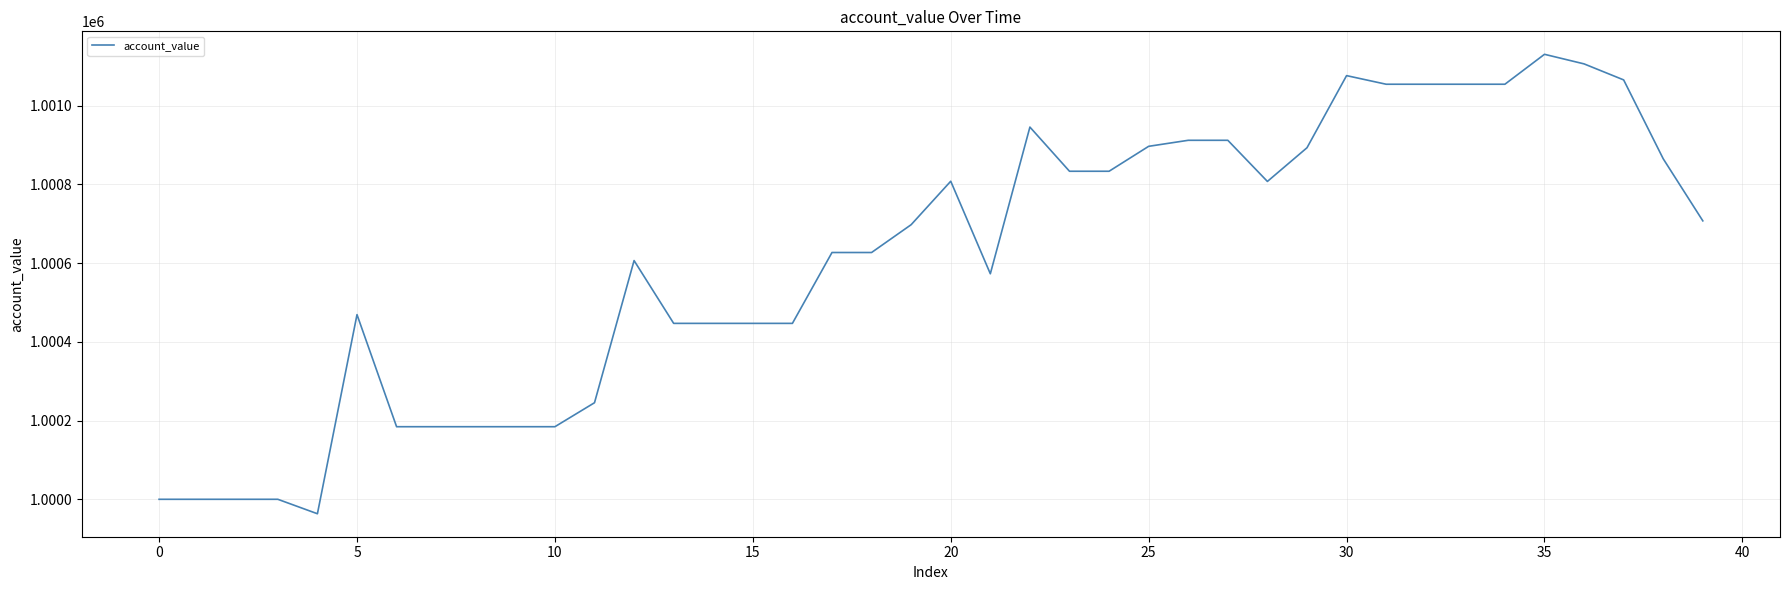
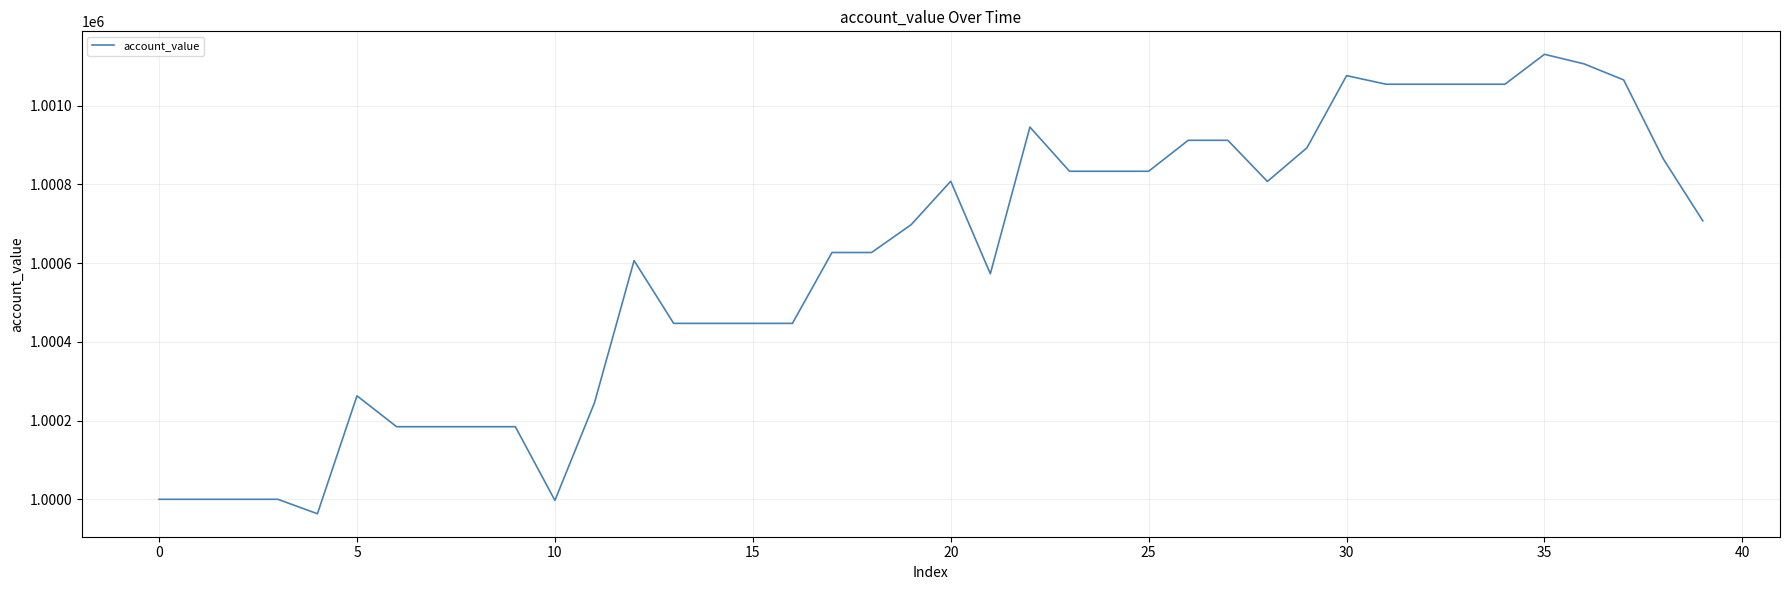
5: 1000470 -> 1000260
10: 1000180 -> 1000000
25: 1000900 -> 1000830
